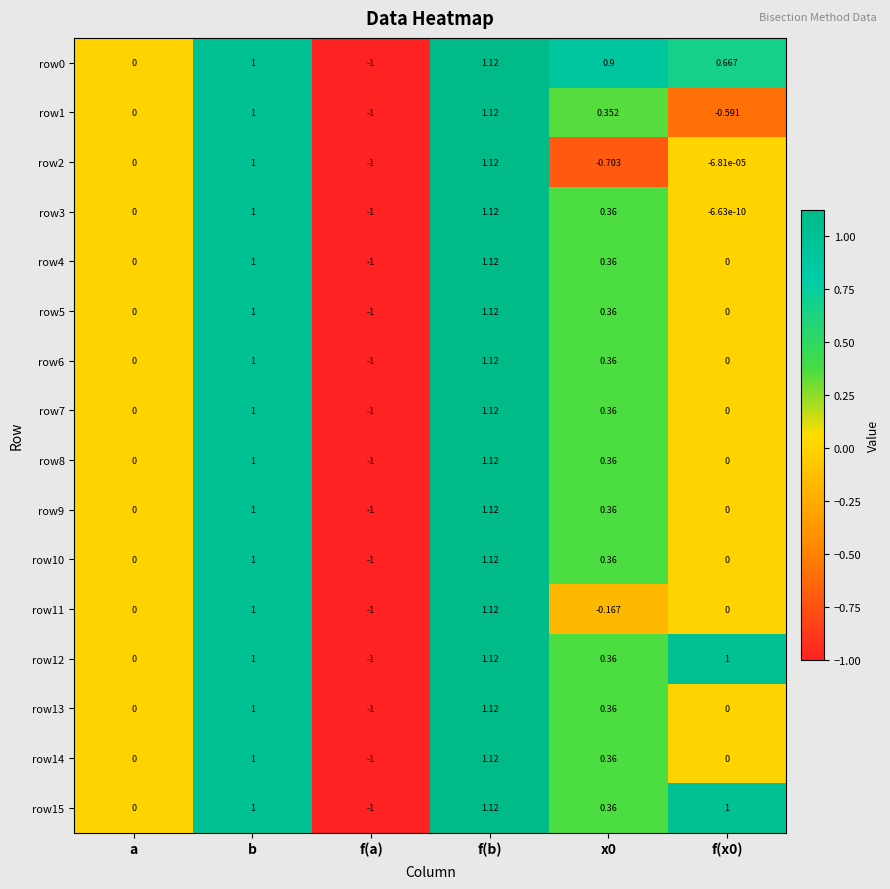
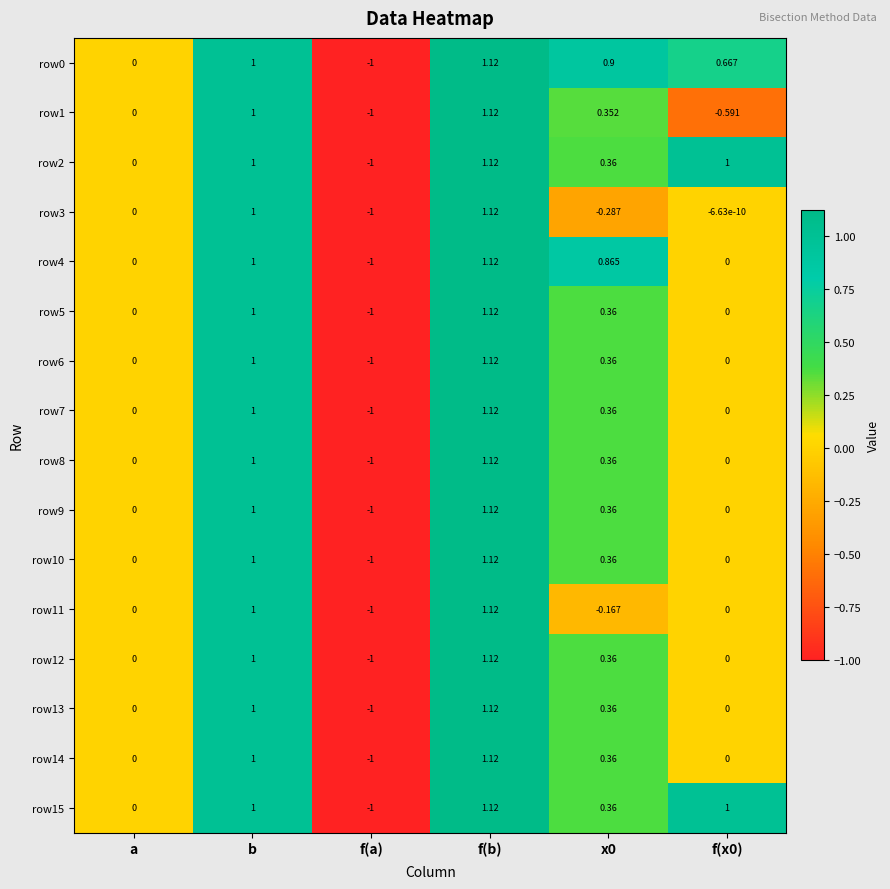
row2, x0: -0.703 -> 0.36
row2, f(x0): -6.81e-05 -> 1
row3, x0: 0.36 -> -0.287
row4, x0: 0.36 -> 0.865
row12, f(x0): 1 -> 0
